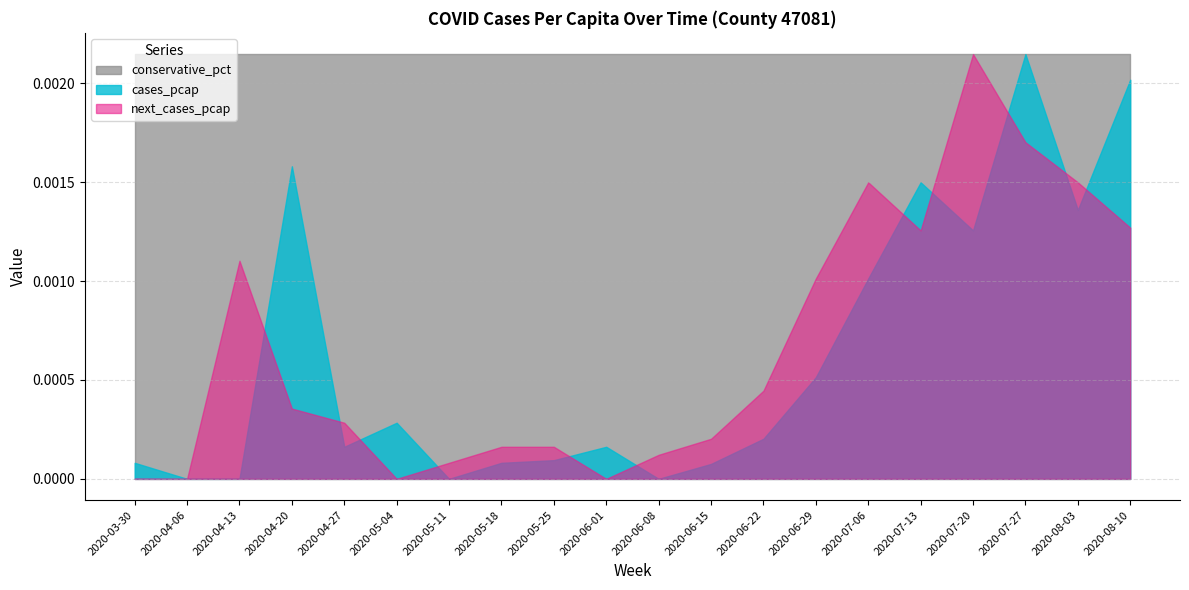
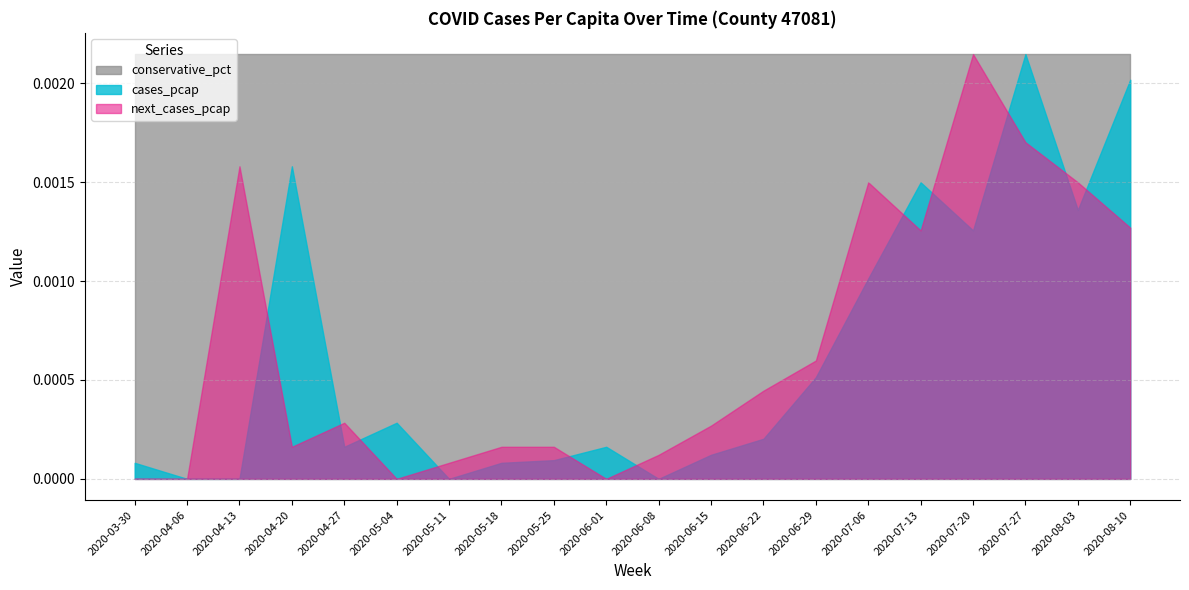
next_cases_pcap, 2020-04-13: 0.00110 -> 0.00158
next_cases_pcap, 2020-04-20: 0.00036 -> 0.00016
cases_pcap, 2020-06-15: 0.00008 -> 0.00012
next_cases_pcap, 2020-06-15: 0.00020 -> 0.00027
next_cases_pcap, 2020-06-29: 0.00101 -> 0.00060
